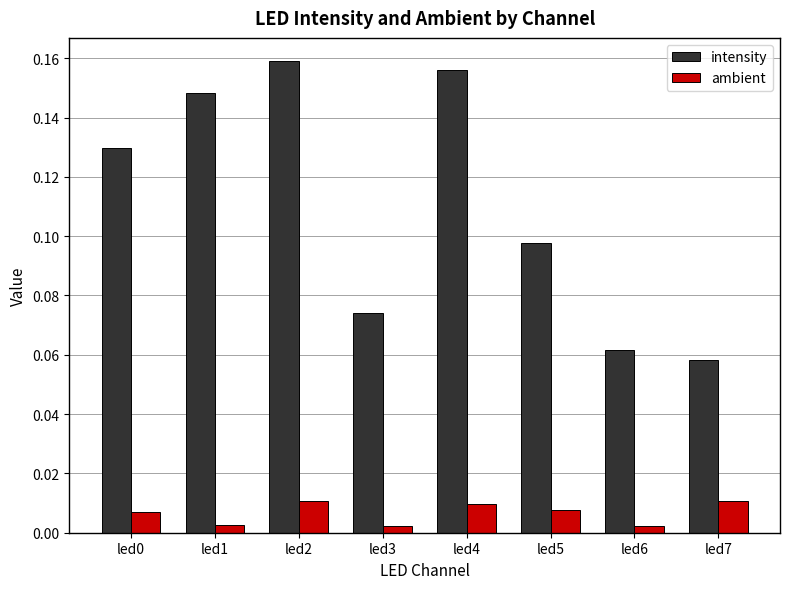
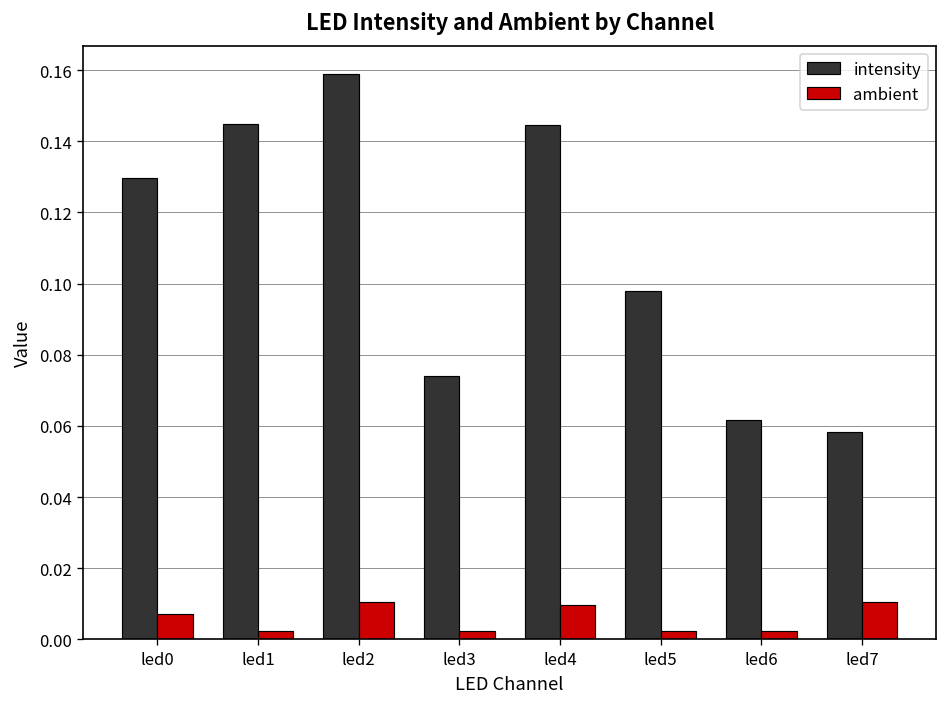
intensity, led1: 0.148 -> 0.145
intensity, led4: 0.156 -> 0.144
ambient, led5: 0.008 -> 0.002
